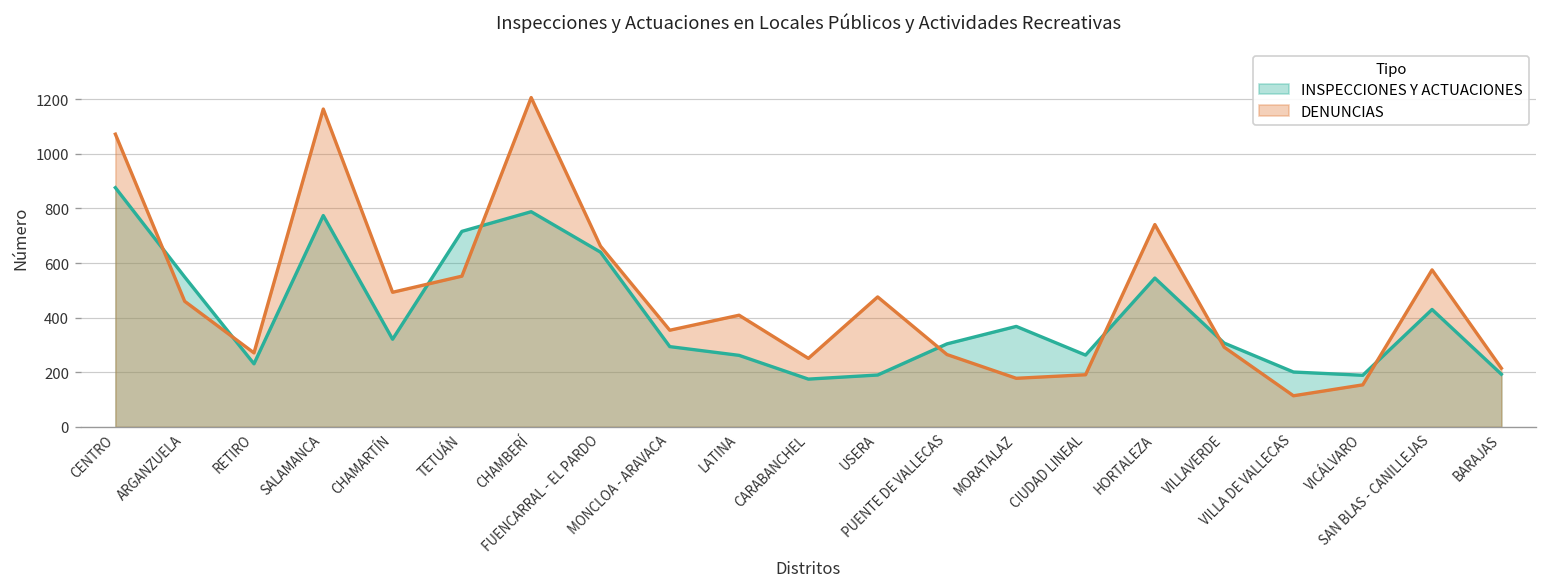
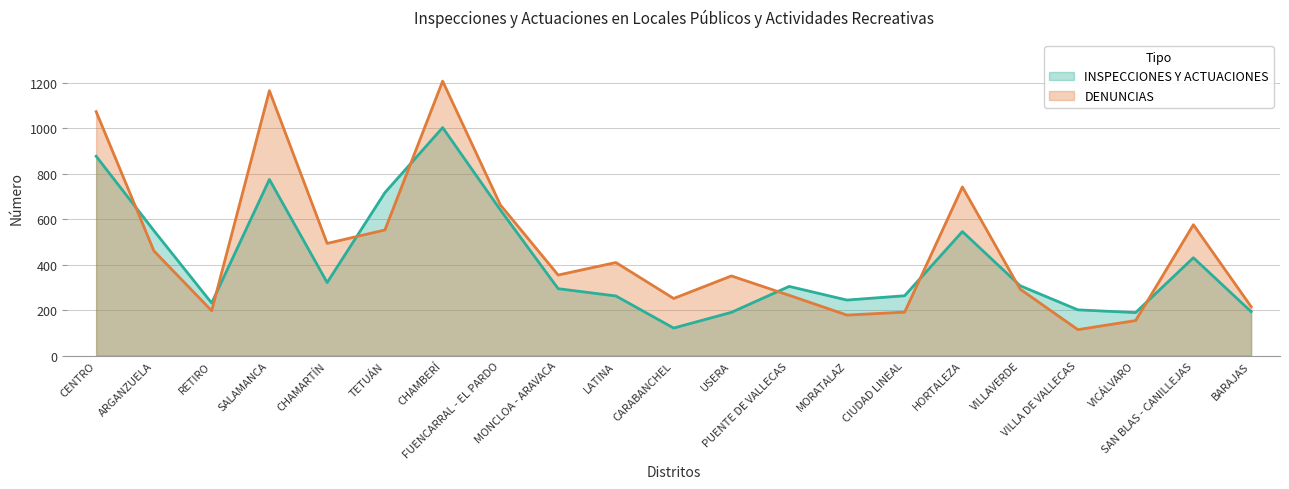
DENUNCIAS, RETIRO: 270 -> 200
INSPECCIONES Y ACTUACIONES, CHAMBERÍ: 790 -> 1000
INSPECCIONES Y ACTUACIONES, CARABANCHEL: 180 -> 120
DENUNCIAS, USERA: 480 -> 350
INSPECCIONES Y ACTUACIONES, MORATALAZ: 370 -> 240
